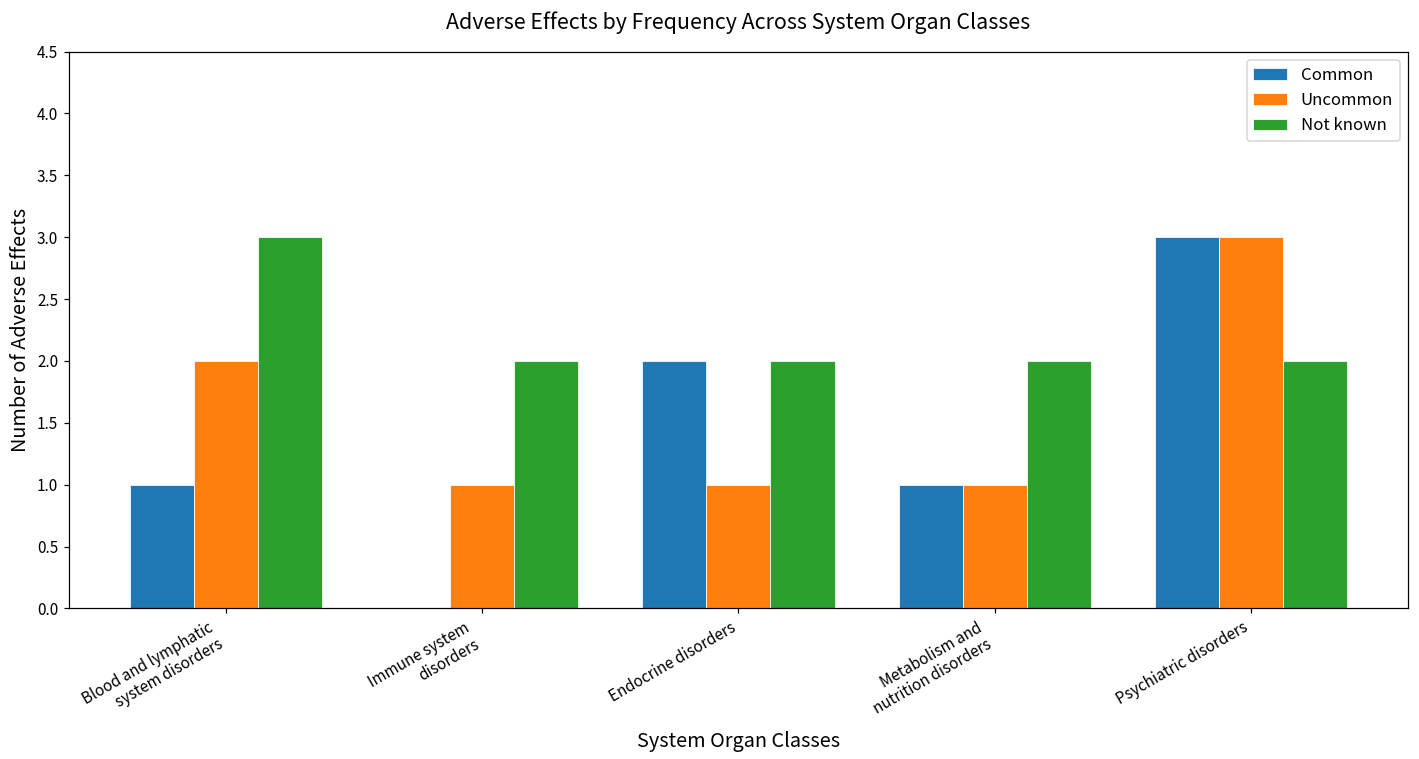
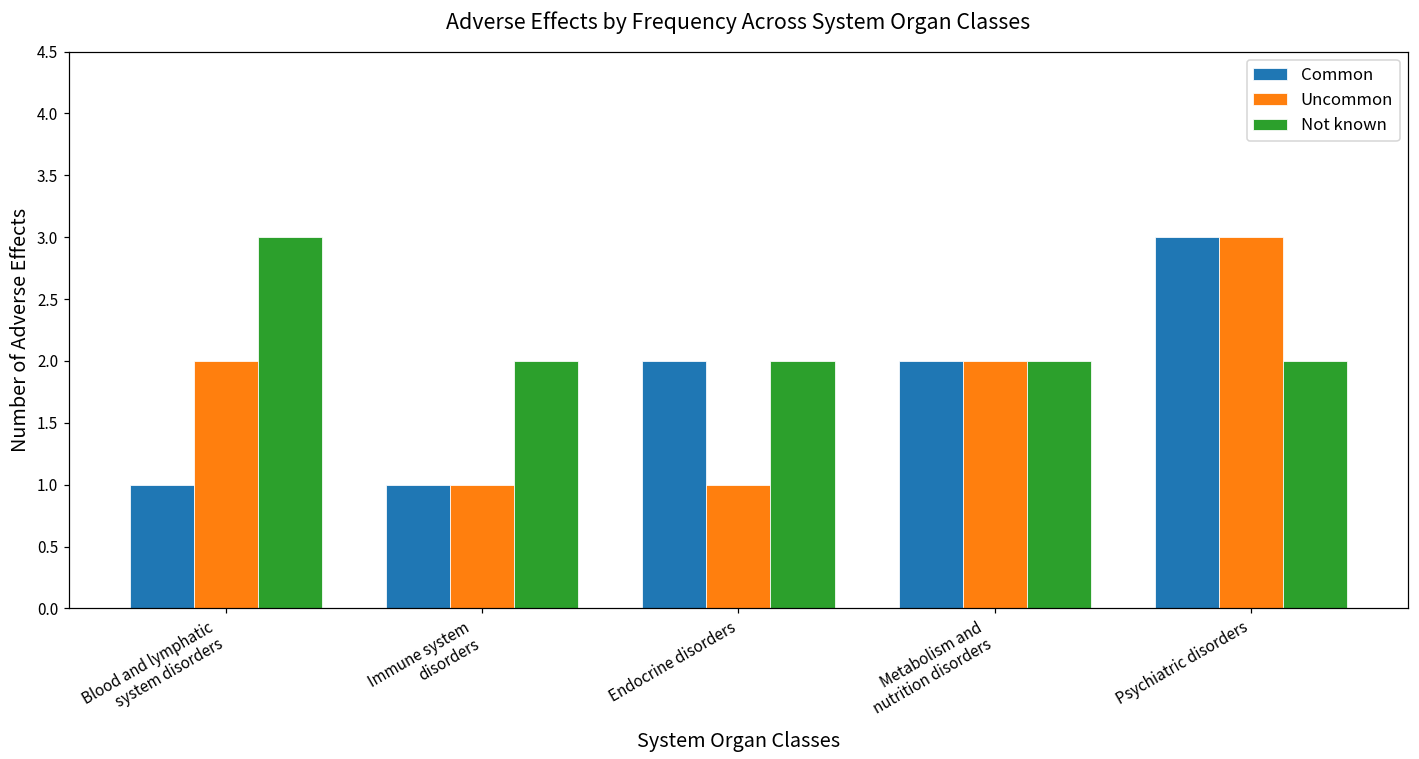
Common, Immune system disorders: 0 -> 1
Common, Metabolism and nutrition disorders: 1 -> 2
Uncommon, Metabolism and nutrition disorders: 1 -> 2
